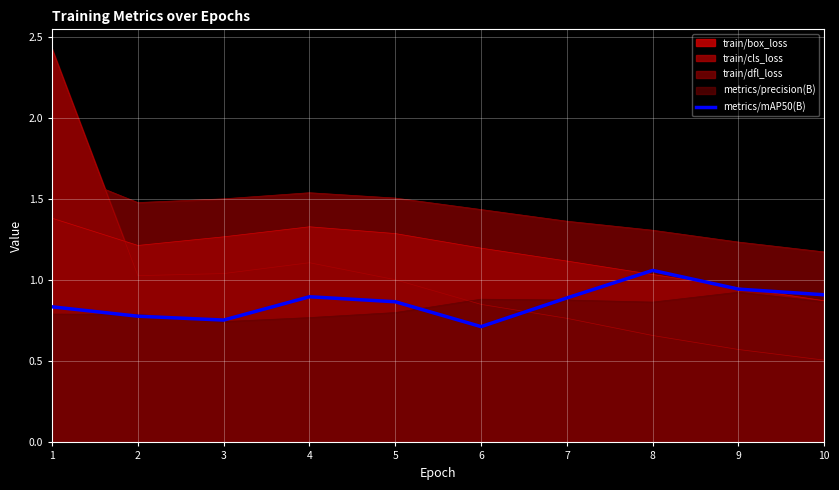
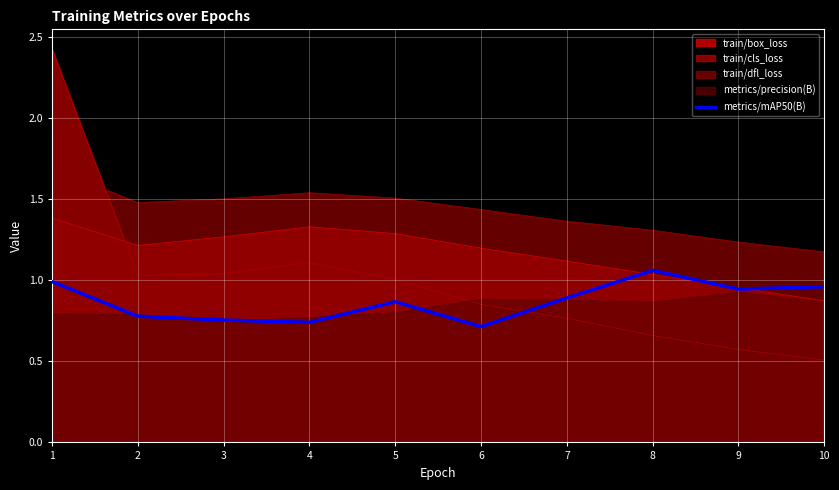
metrics/mAP50(B), 1: 0.84 -> 0.99
metrics/mAP50(B), 4: 0.90 -> 0.74
metrics/mAP50(B), 10: 0.91 -> 0.96
